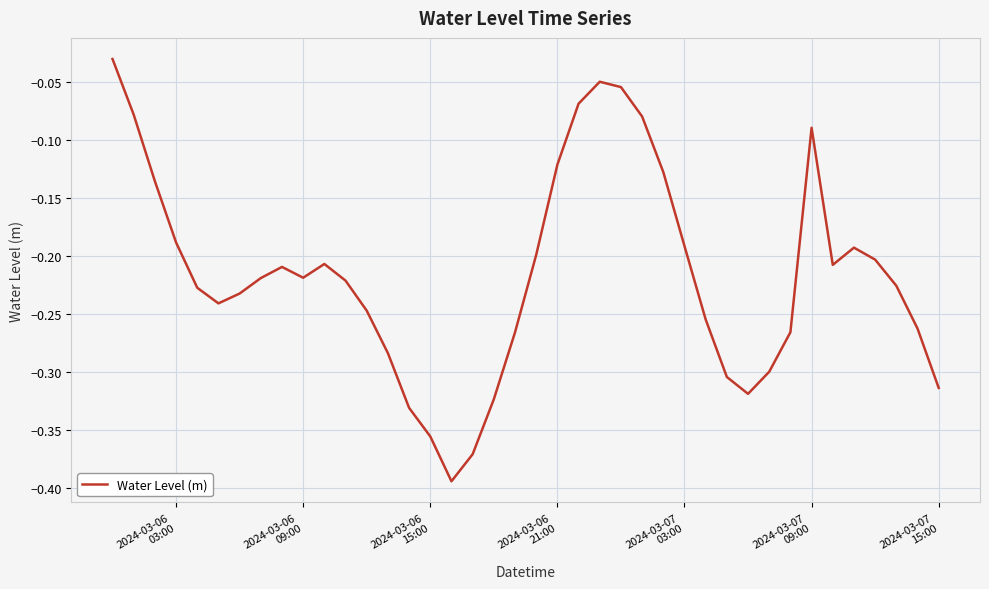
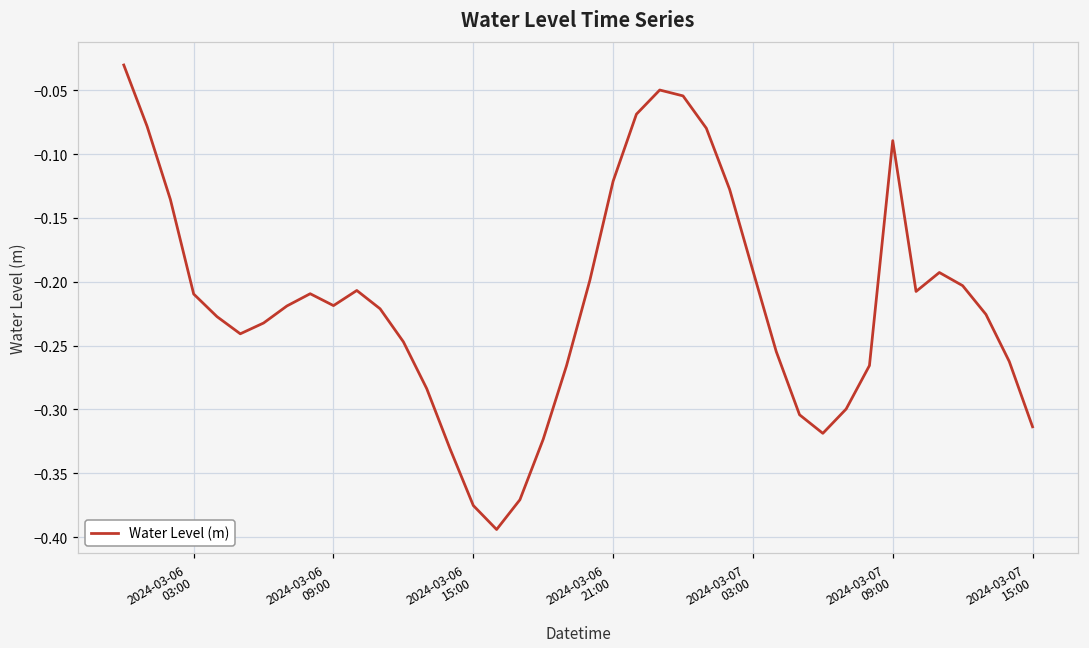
2024-03-06 03:00: -0.188 -> -0.210
2024-03-06 15:00: -0.355 -> -0.375
